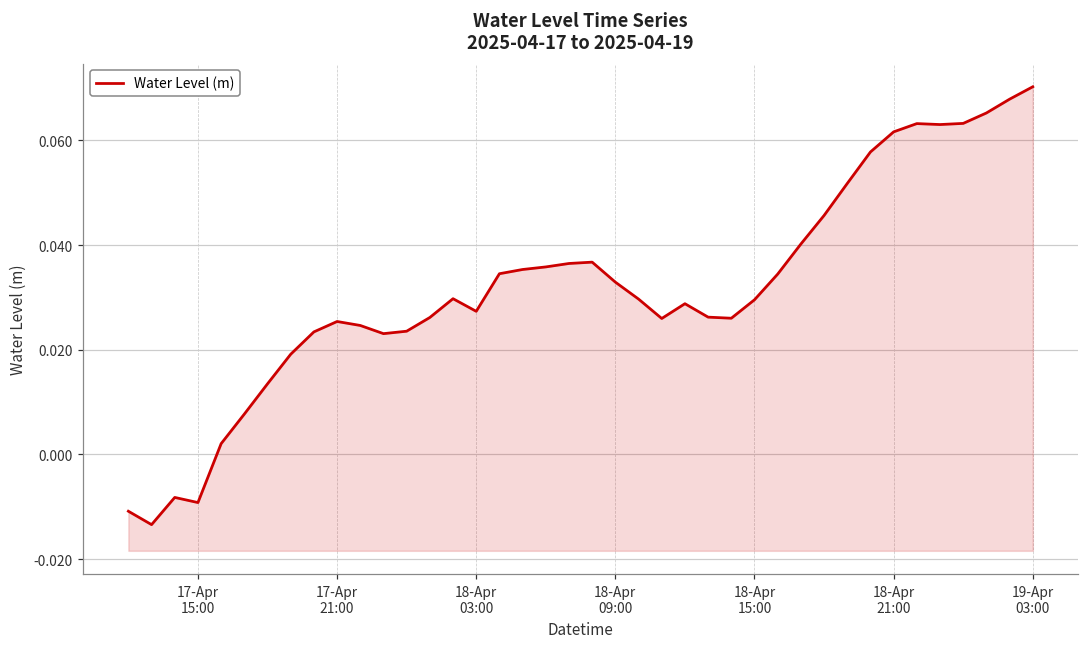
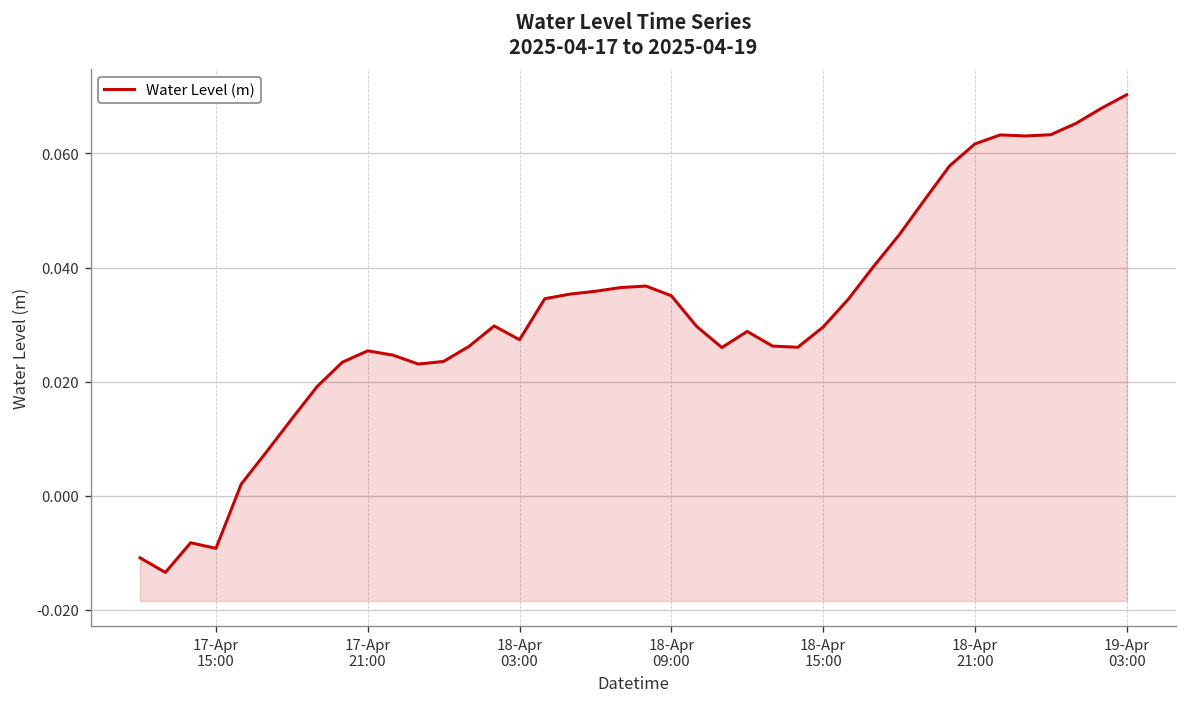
18-Apr 09:00: 0.033 -> 0.035
